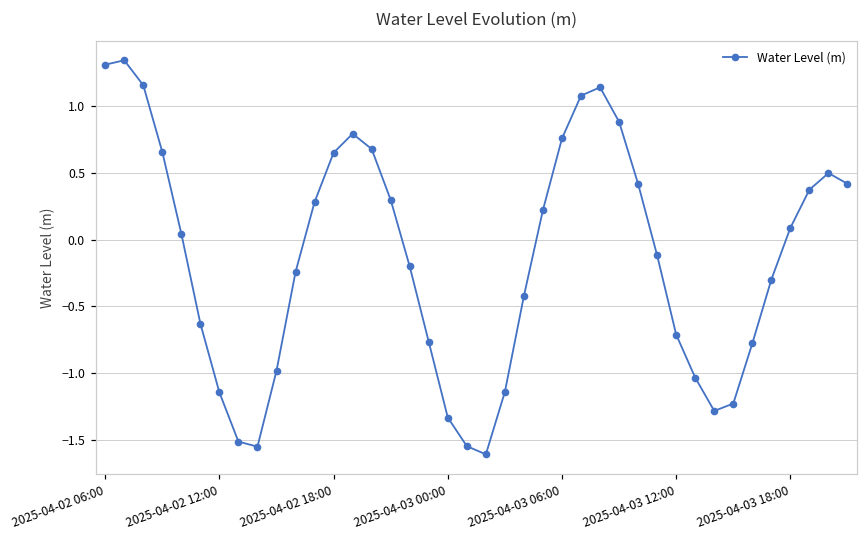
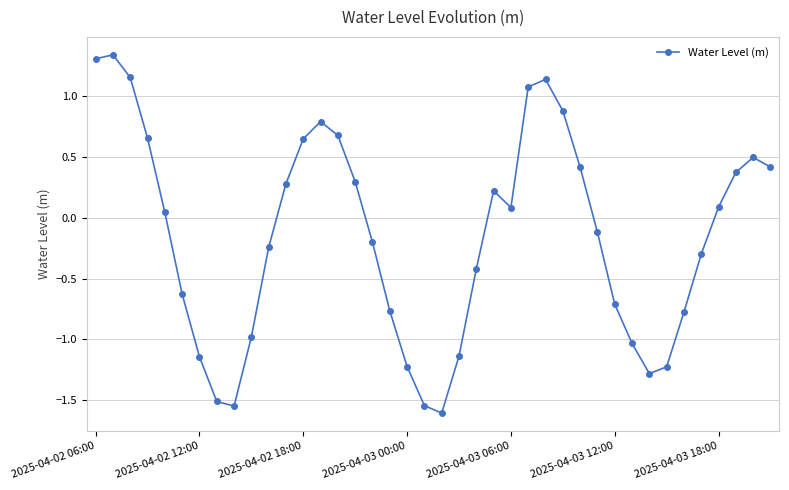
2025-04-03 00:00: -1.33 -> -1.22
2025-04-03 06:00: 0.76 -> 0.09
